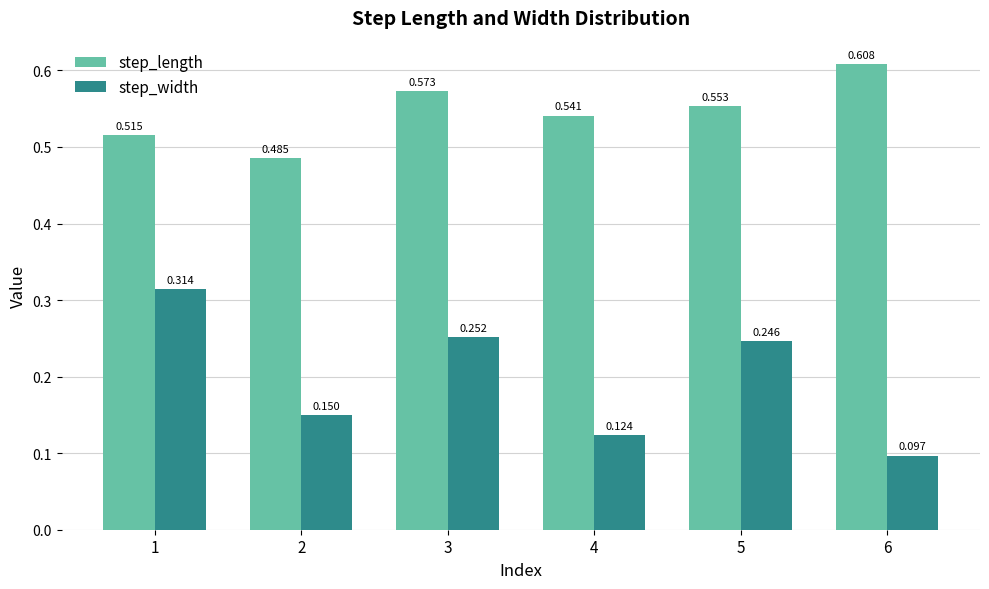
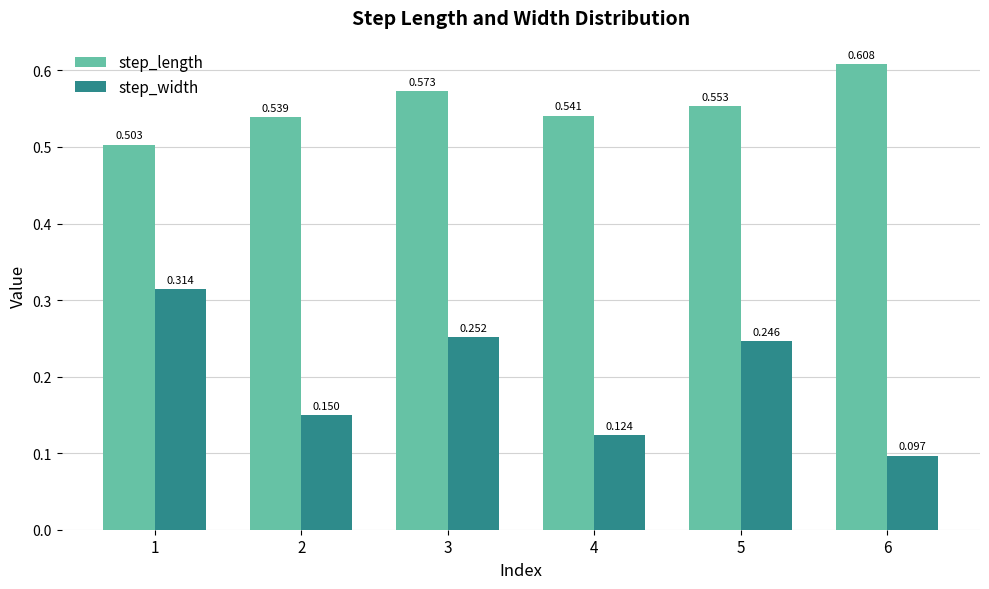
step_length, 1: 0.515 -> 0.503
step_length, 2: 0.485 -> 0.539
